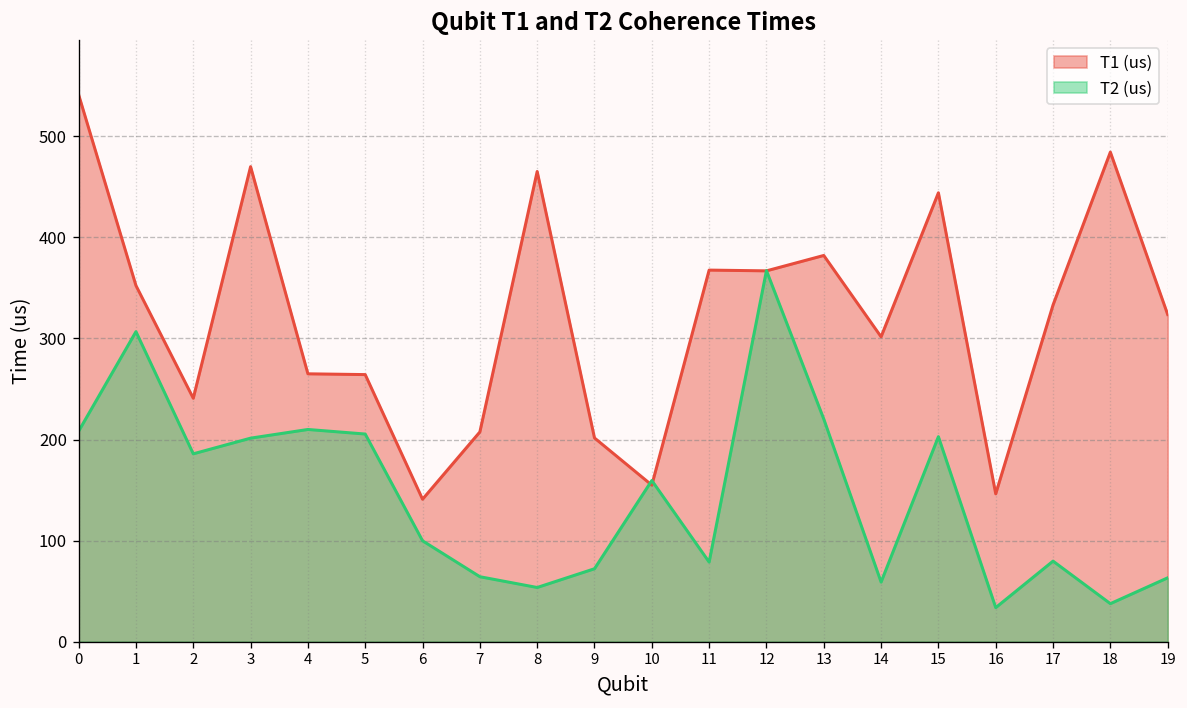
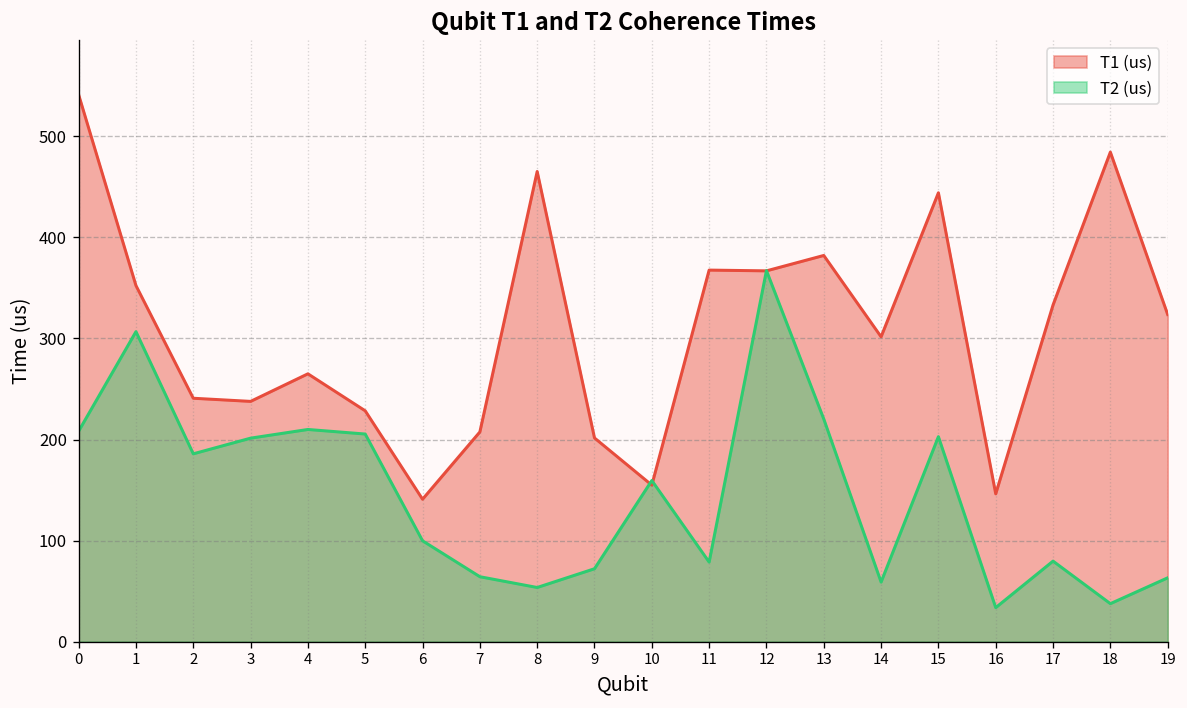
T1 (us), 3: 470 -> 240
T1 (us), 5: 260 -> 230
